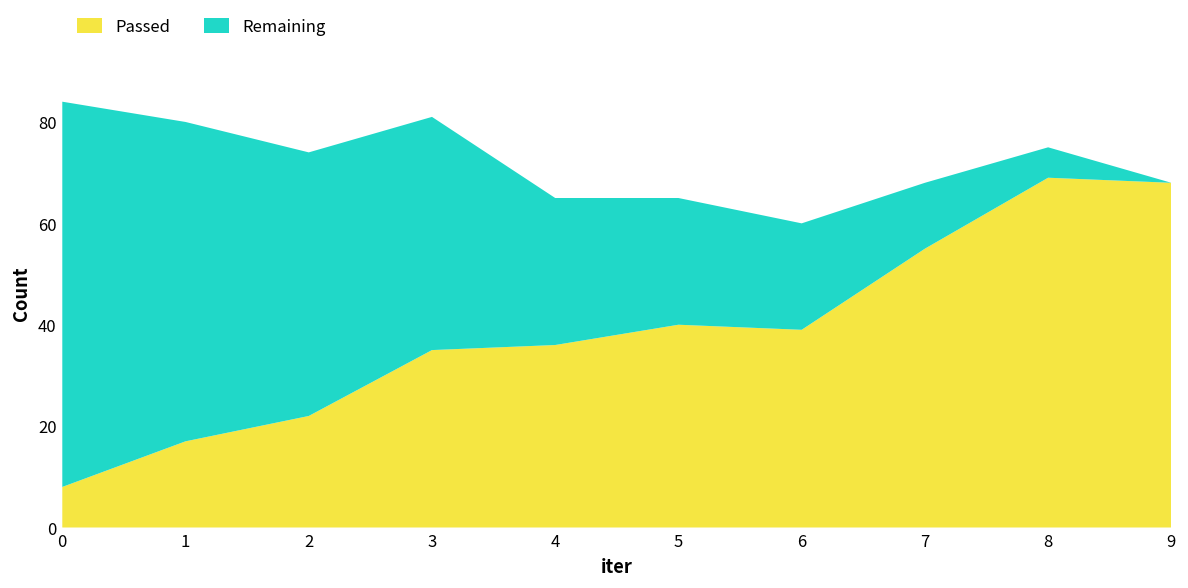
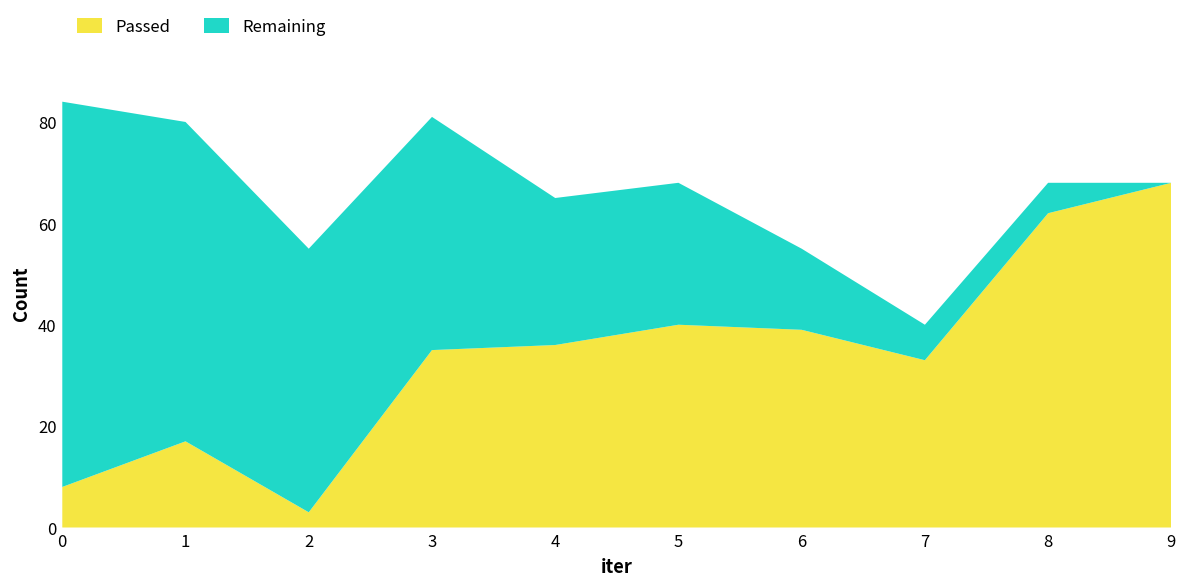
Passed, 2: 22 -> 3
Remaining, 5: 25 -> 28
Remaining, 6: 21 -> 16
Passed, 7: 55 -> 33
Remaining, 7: 13 -> 7
Passed, 8: 69 -> 62
